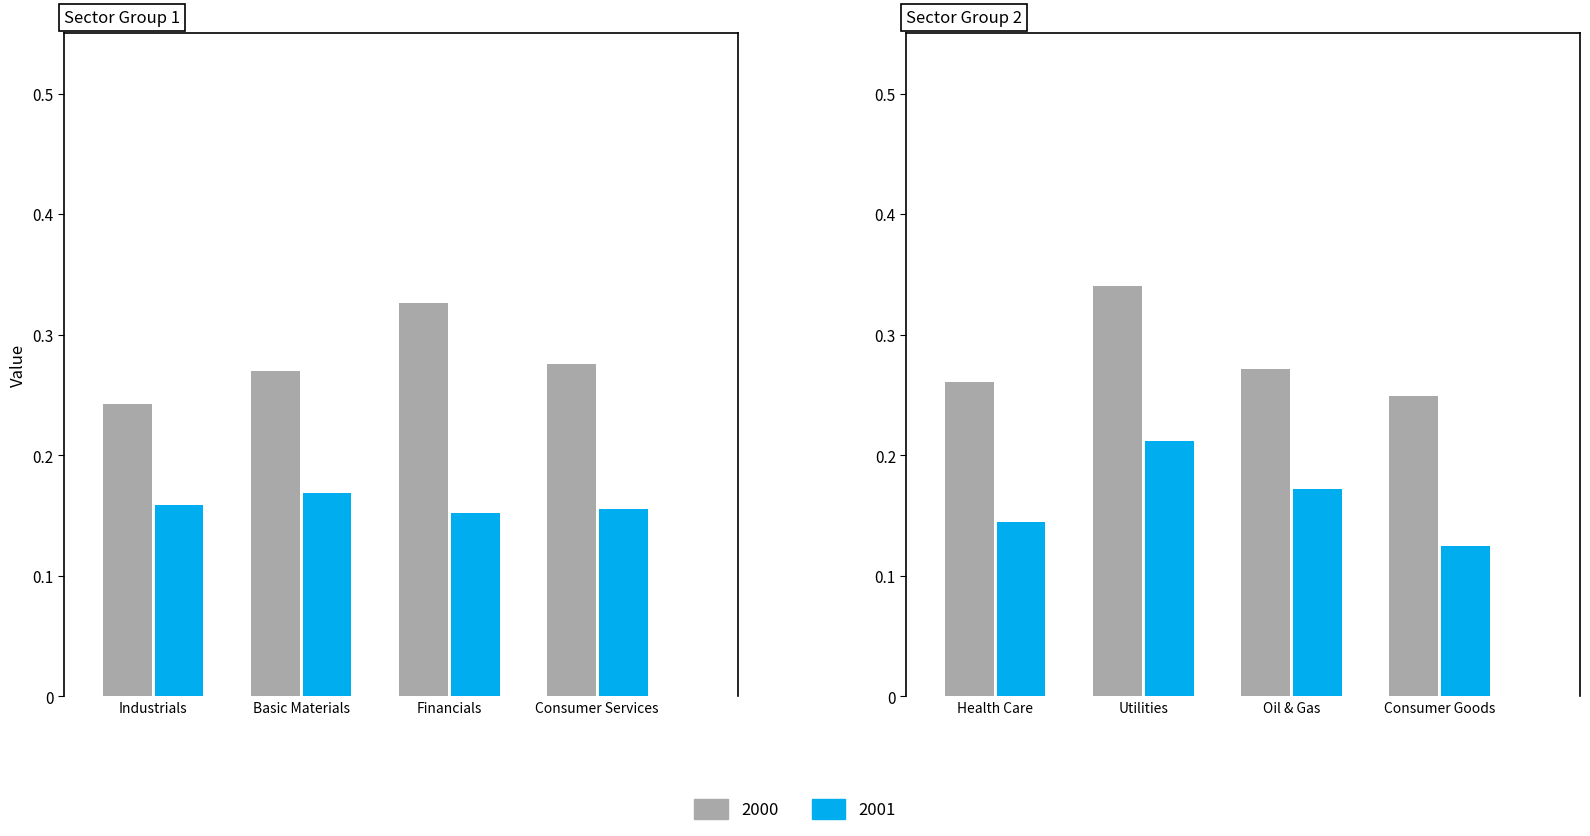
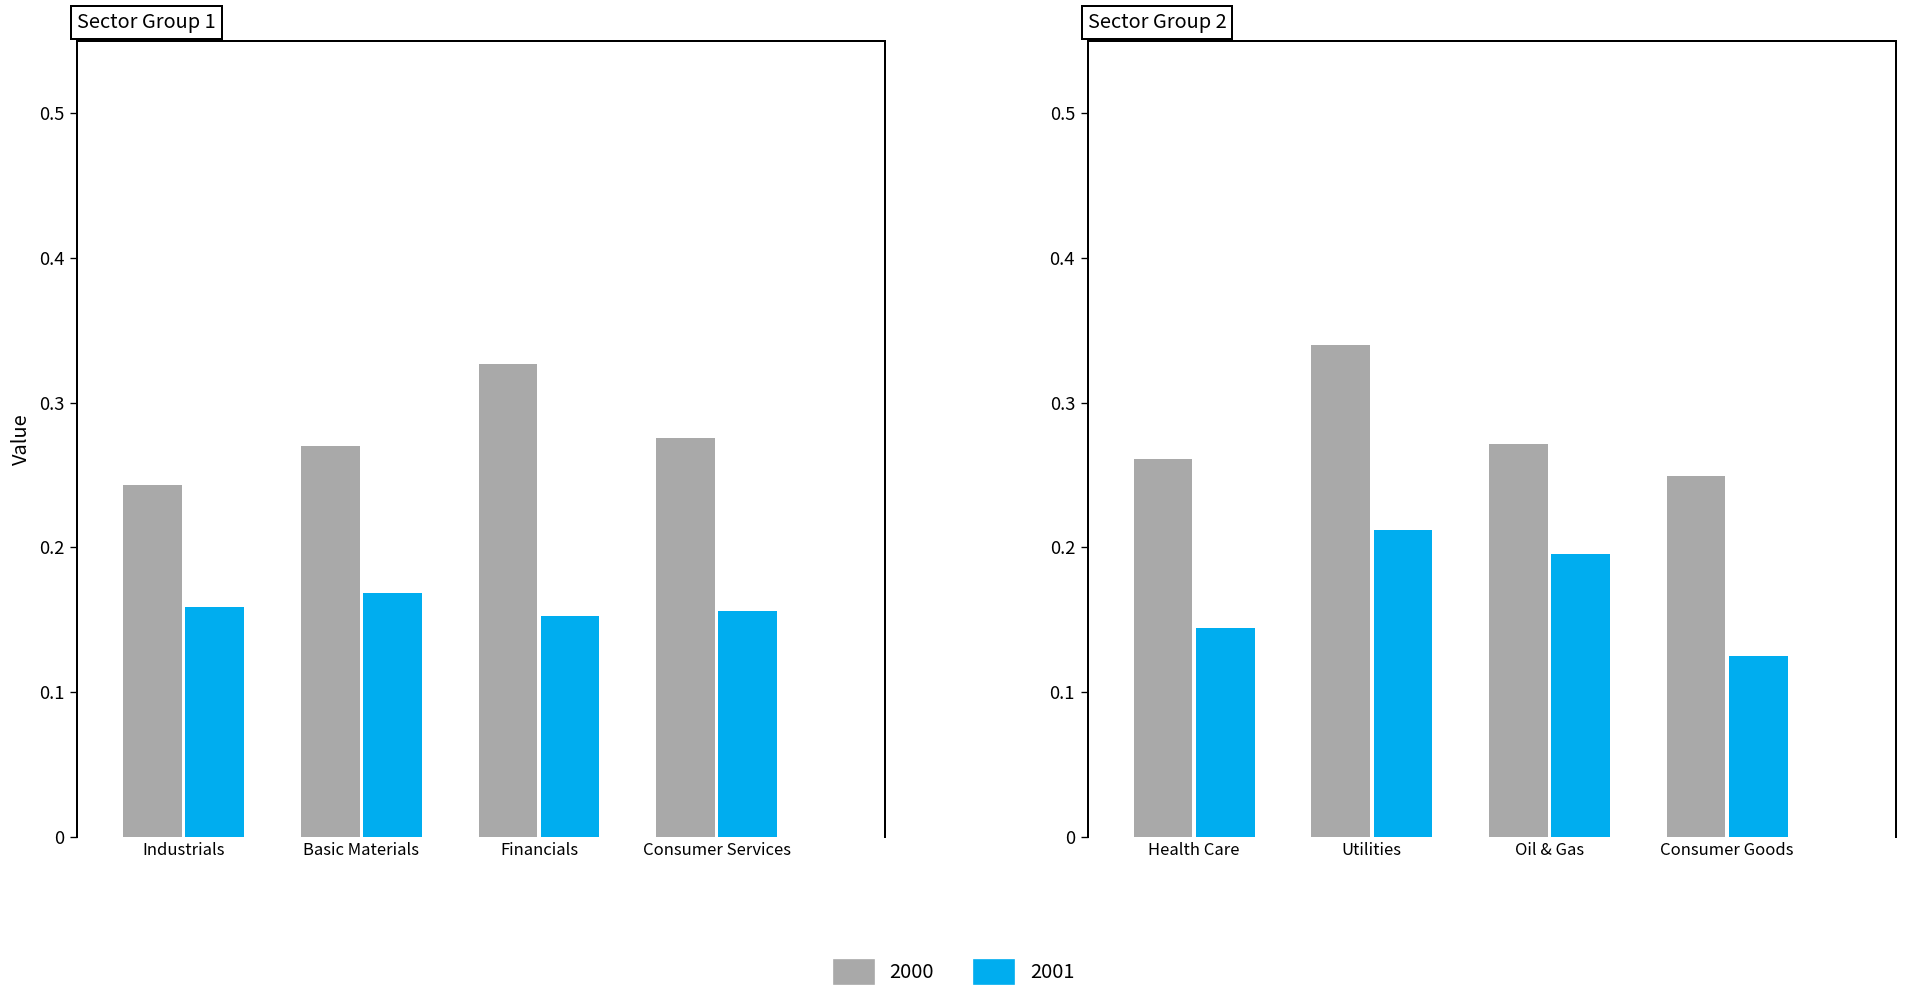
Sector Group 2, 2001, Oil & Gas: 0.172 -> 0.195
